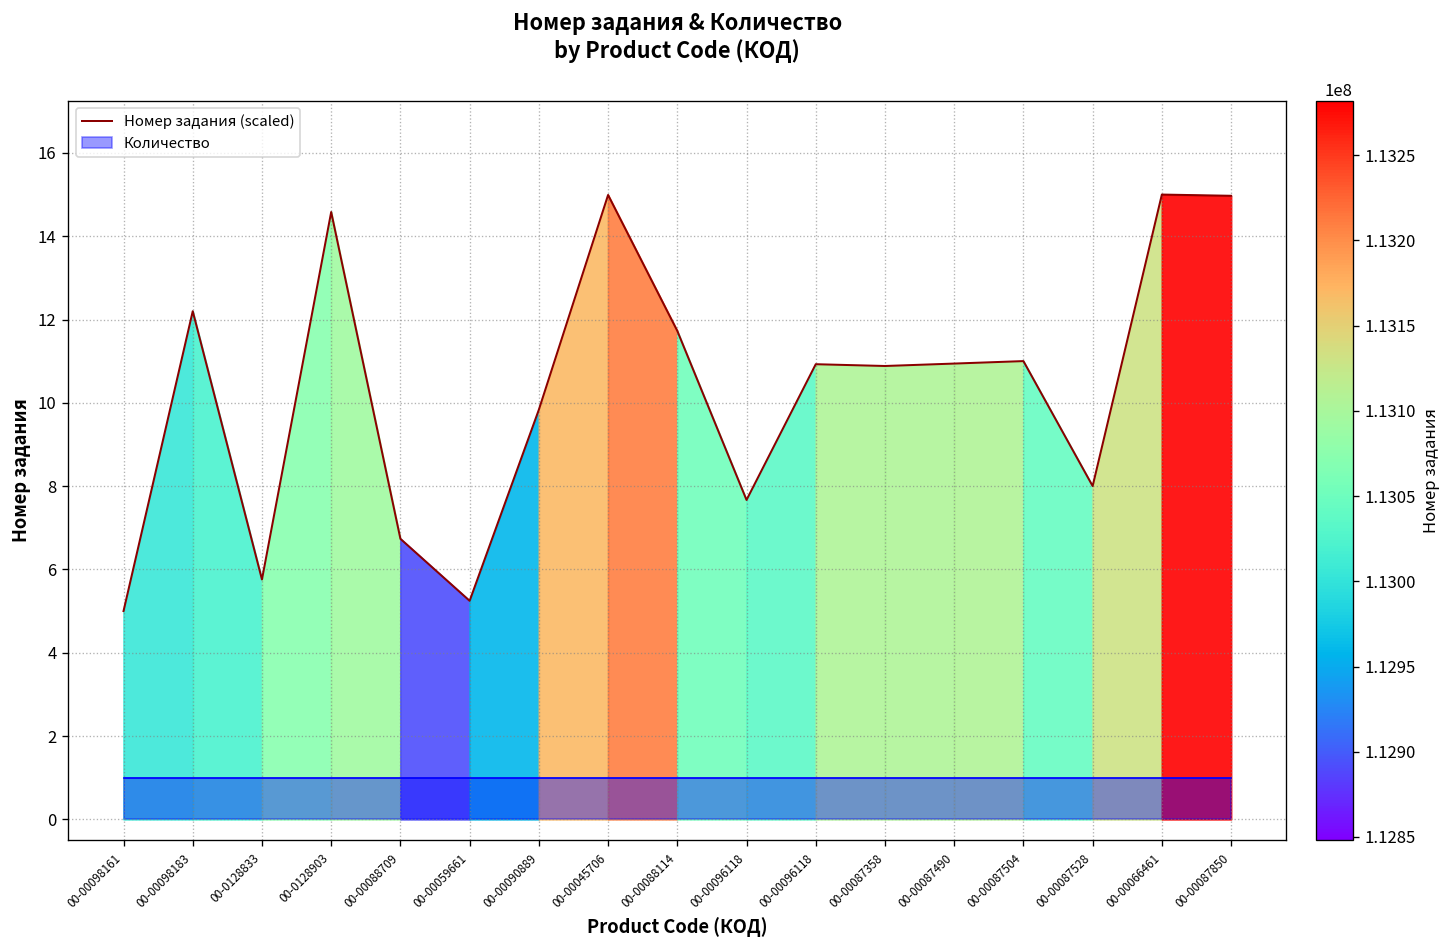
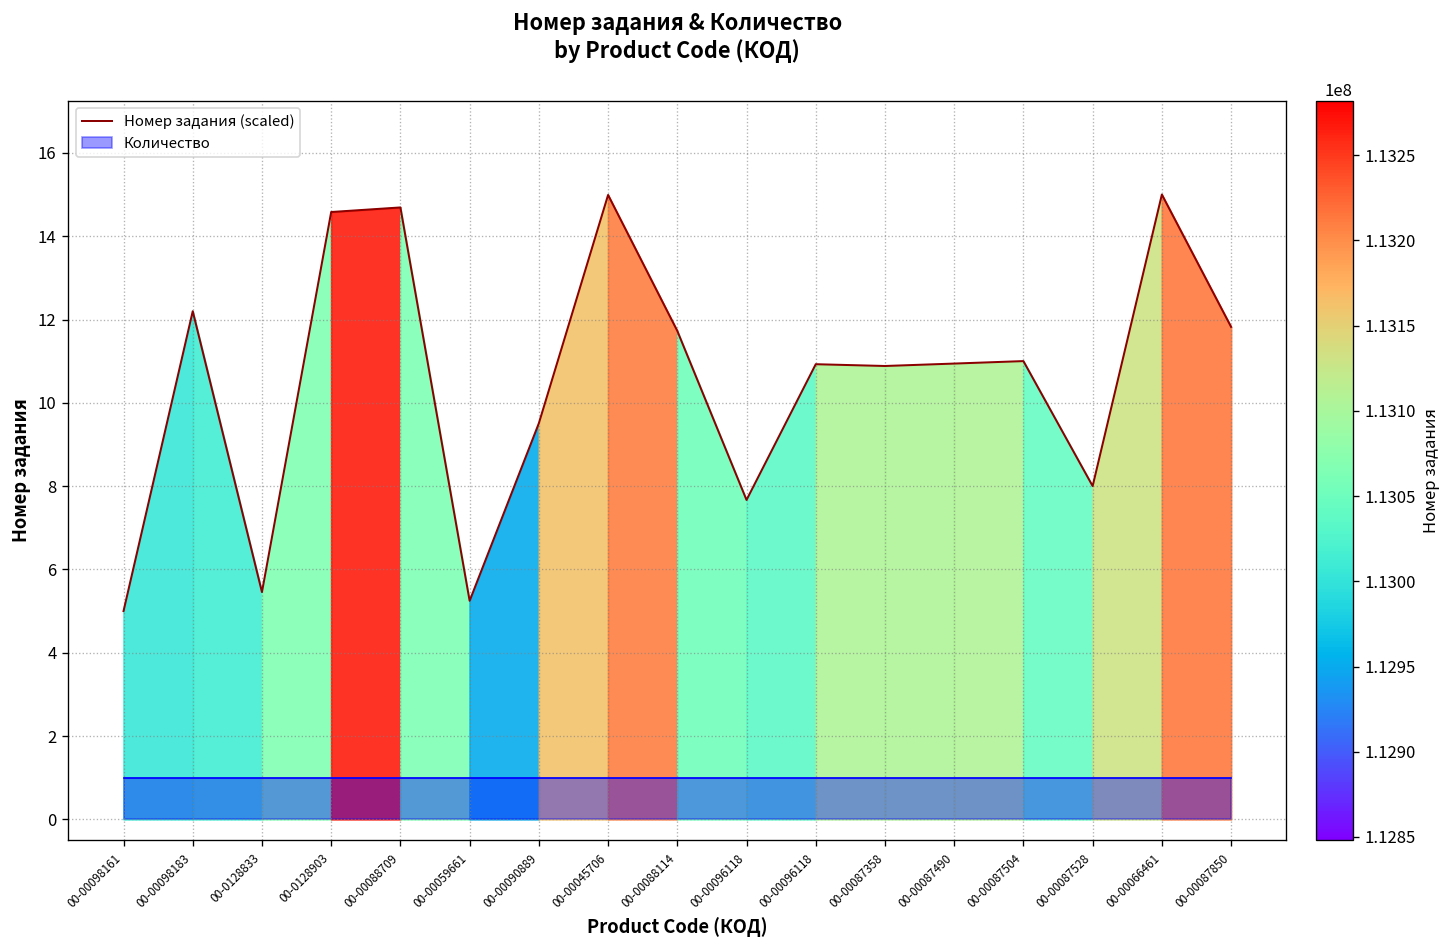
Номер задания (scaled), 00-0128833: 5.8 -> 5.5
Номер задания (scaled), 00-00088709: 6.7 -> 14.7
Номер задания (scaled), 00-00090889: 9.8 -> 9.5
Номер задания (scaled), 00-00087850: 15.0 -> 11.8
